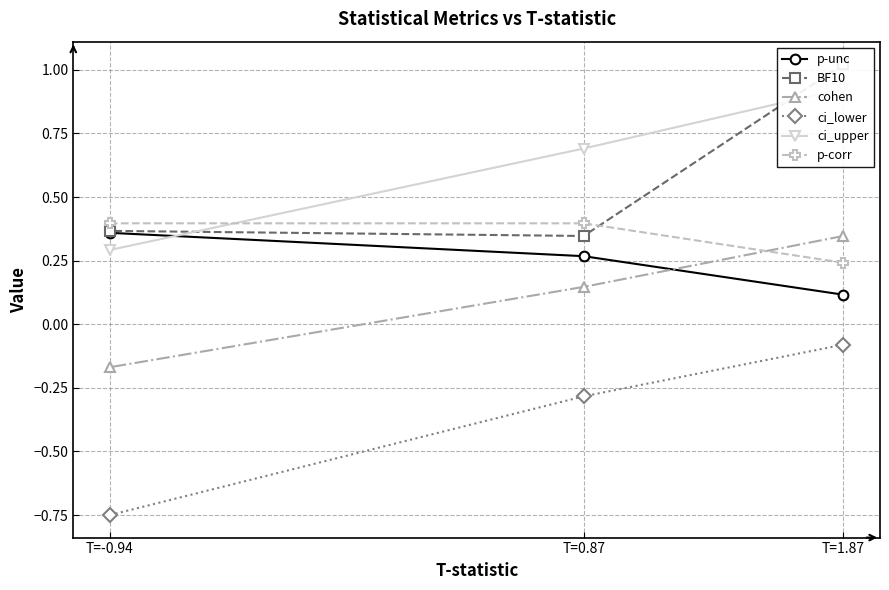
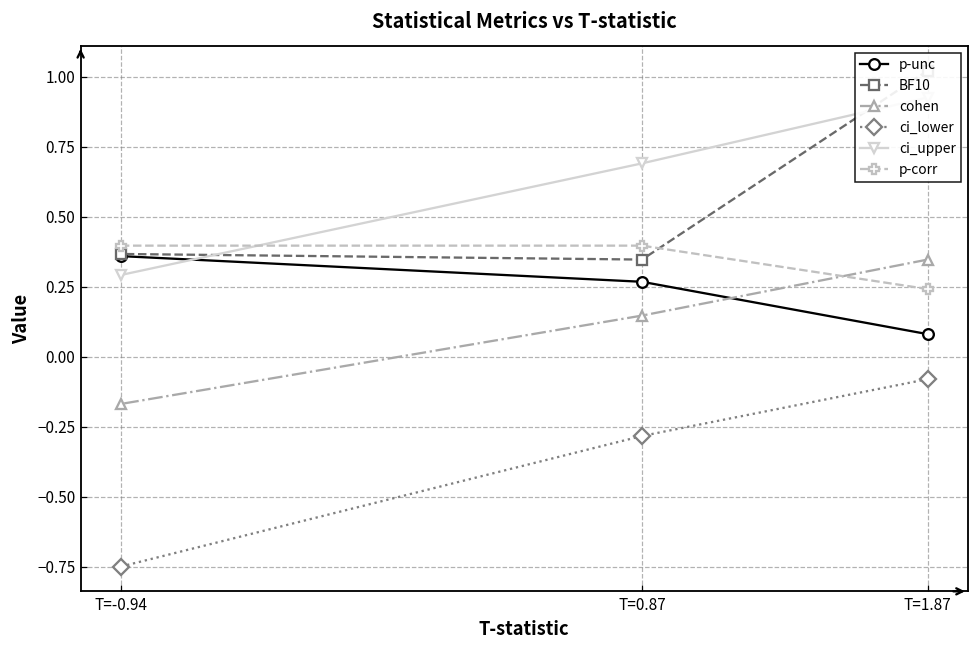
p-unc, T=1.87: 0.12 -> 0.08
